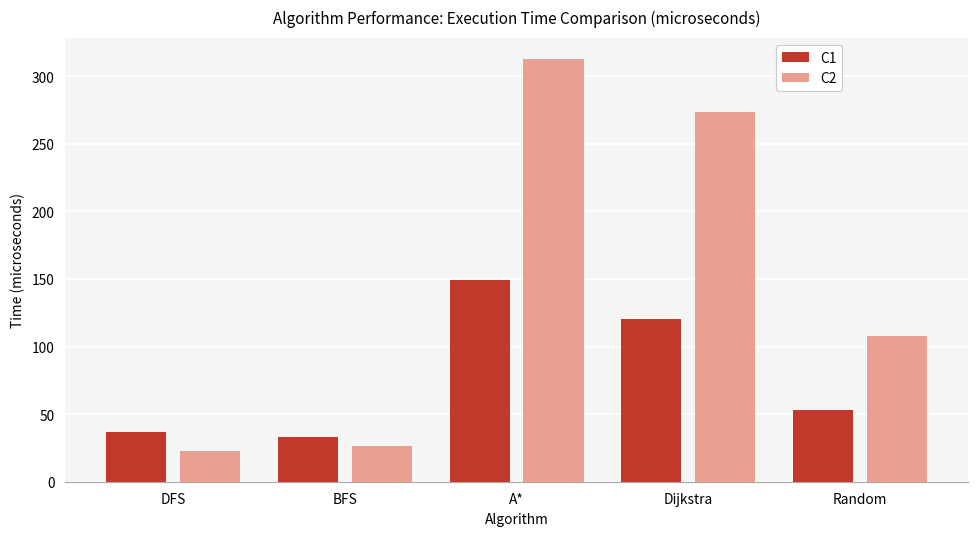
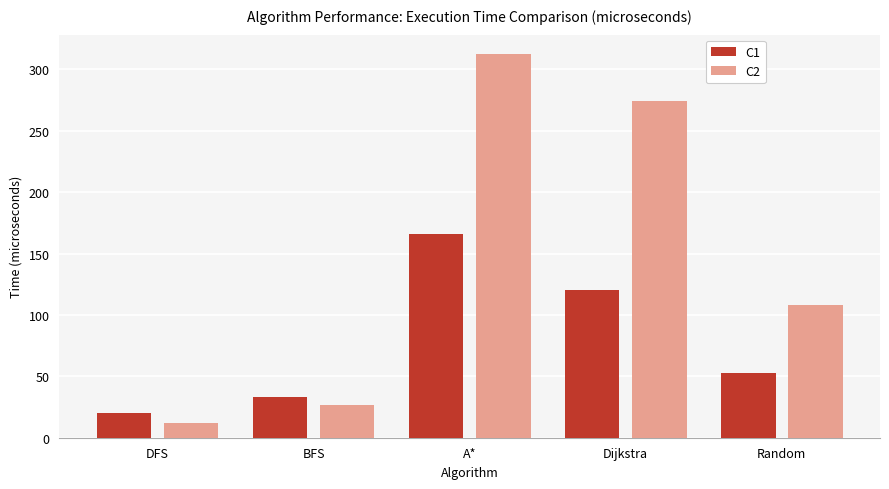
C1, DFS: 37 -> 20
C2, DFS: 23 -> 12
C1, A*: 149 -> 166
